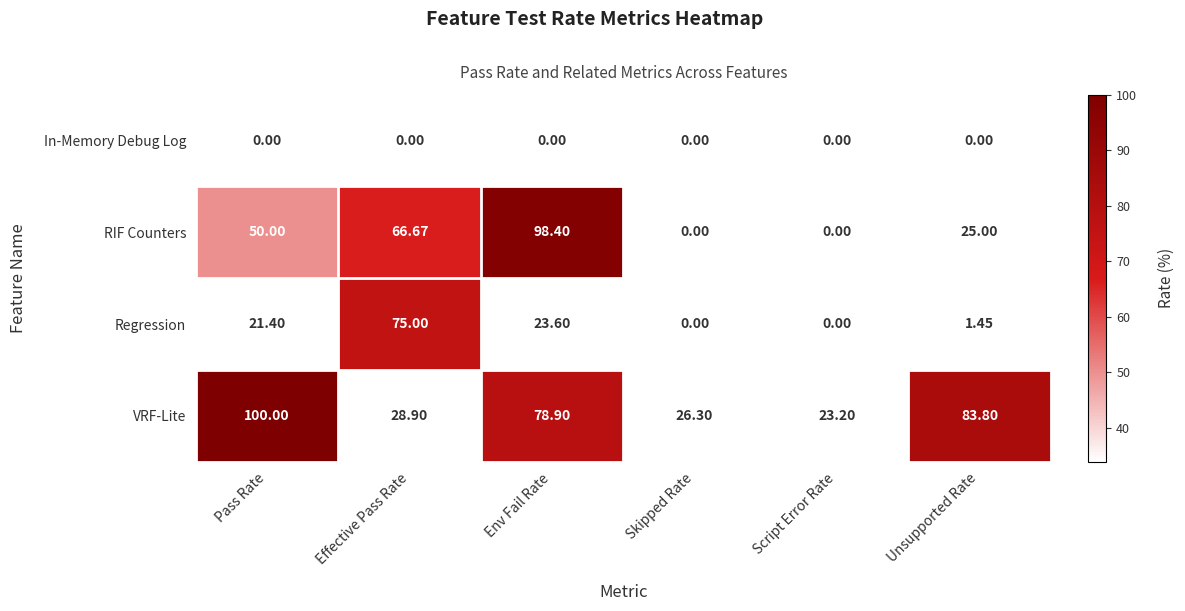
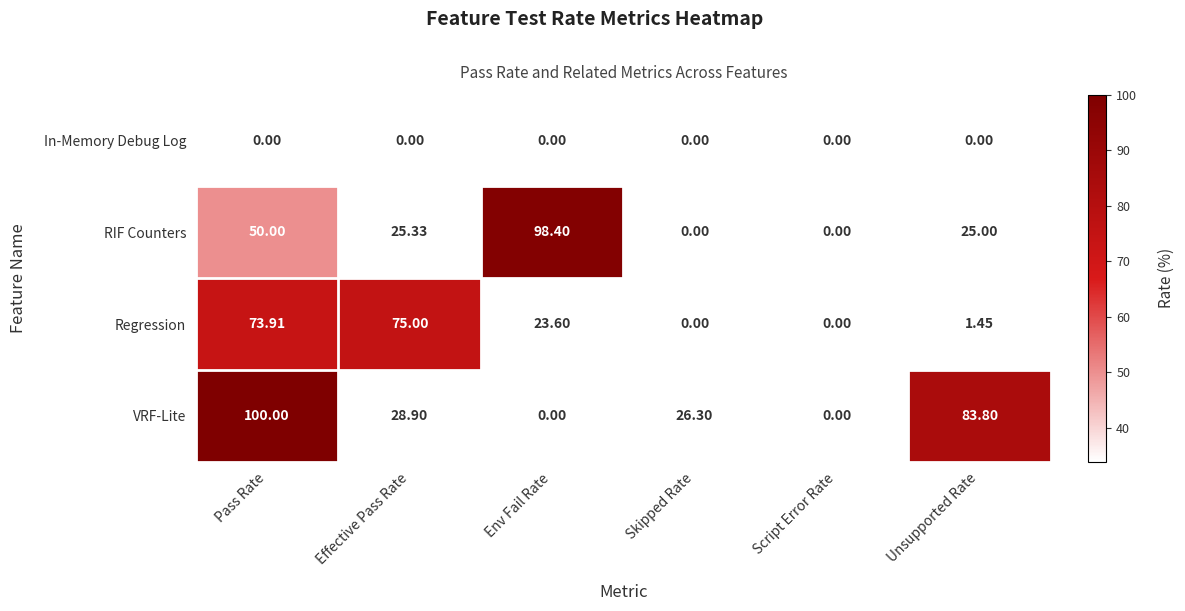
RIF Counters, Effective Pass Rate: 66.67 -> 25.33
Regression, Pass Rate: 21.40 -> 73.91
VRF-Lite, Env Fail Rate: 78.90 -> 0.00
VRF-Lite, Script Error Rate: 23.20 -> 0.00
